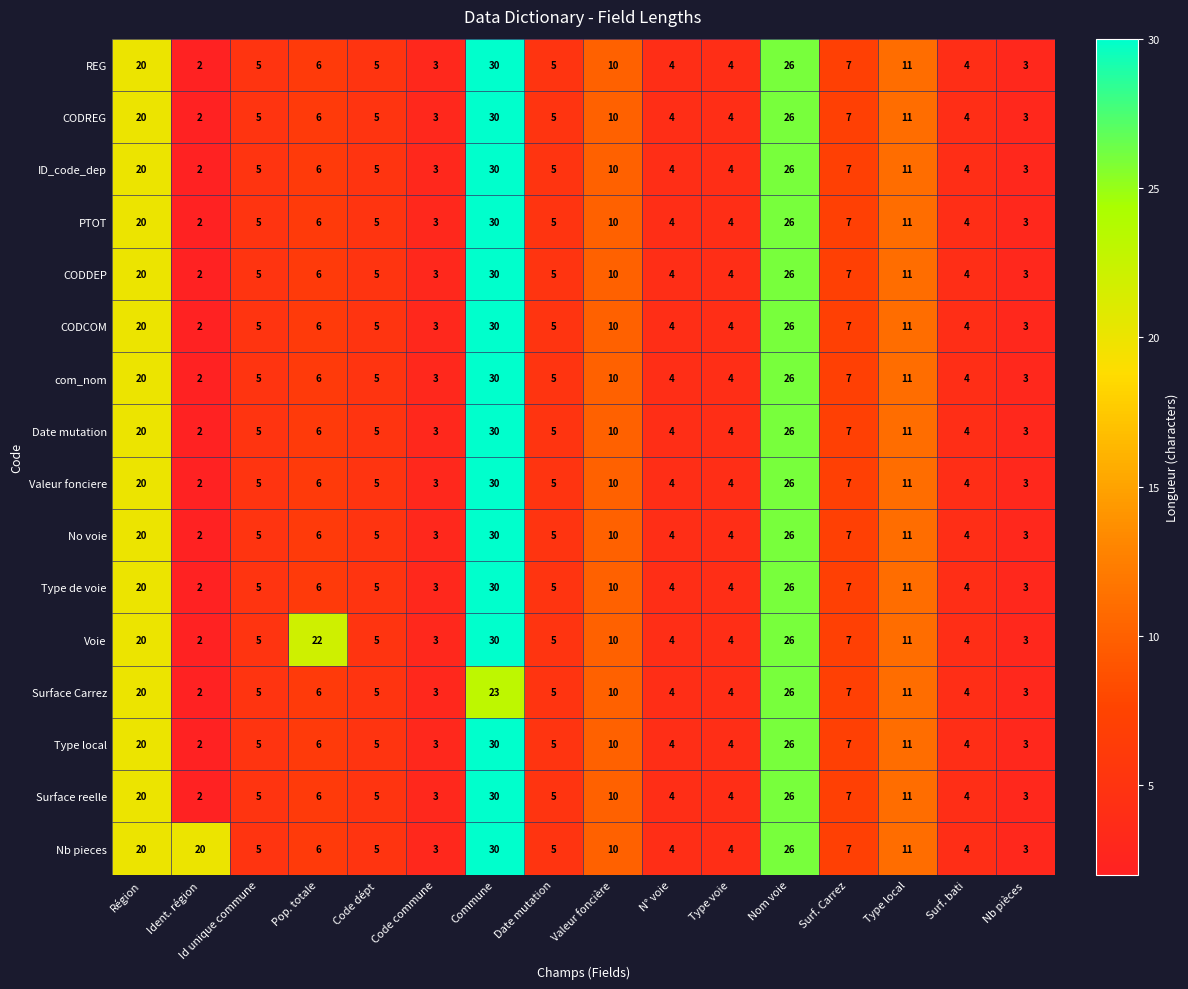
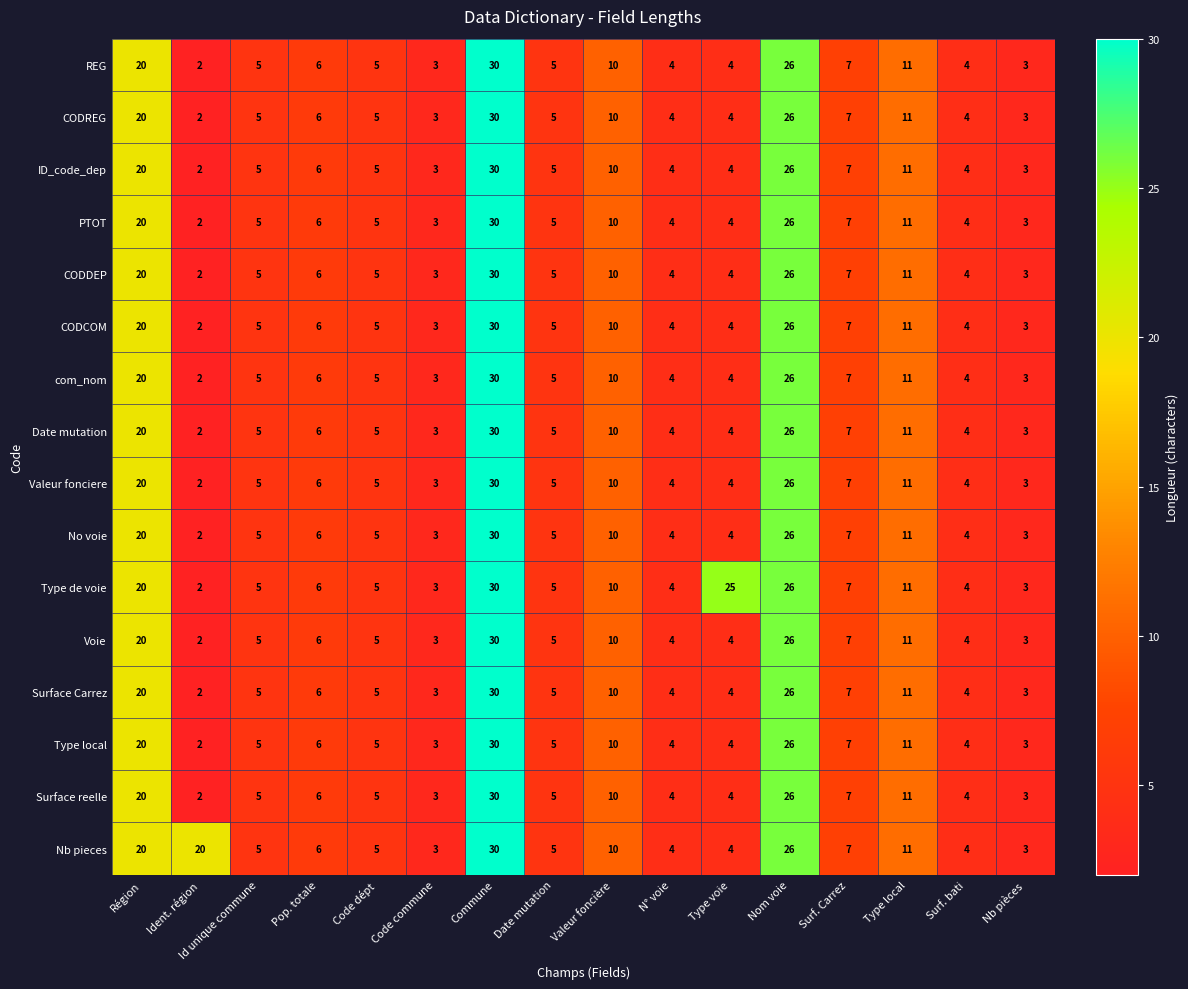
Type de voie, Type voie: 4 -> 25
Voie, Pop. totale: 22 -> 6
Surface Carrez, Commune: 23 -> 30
